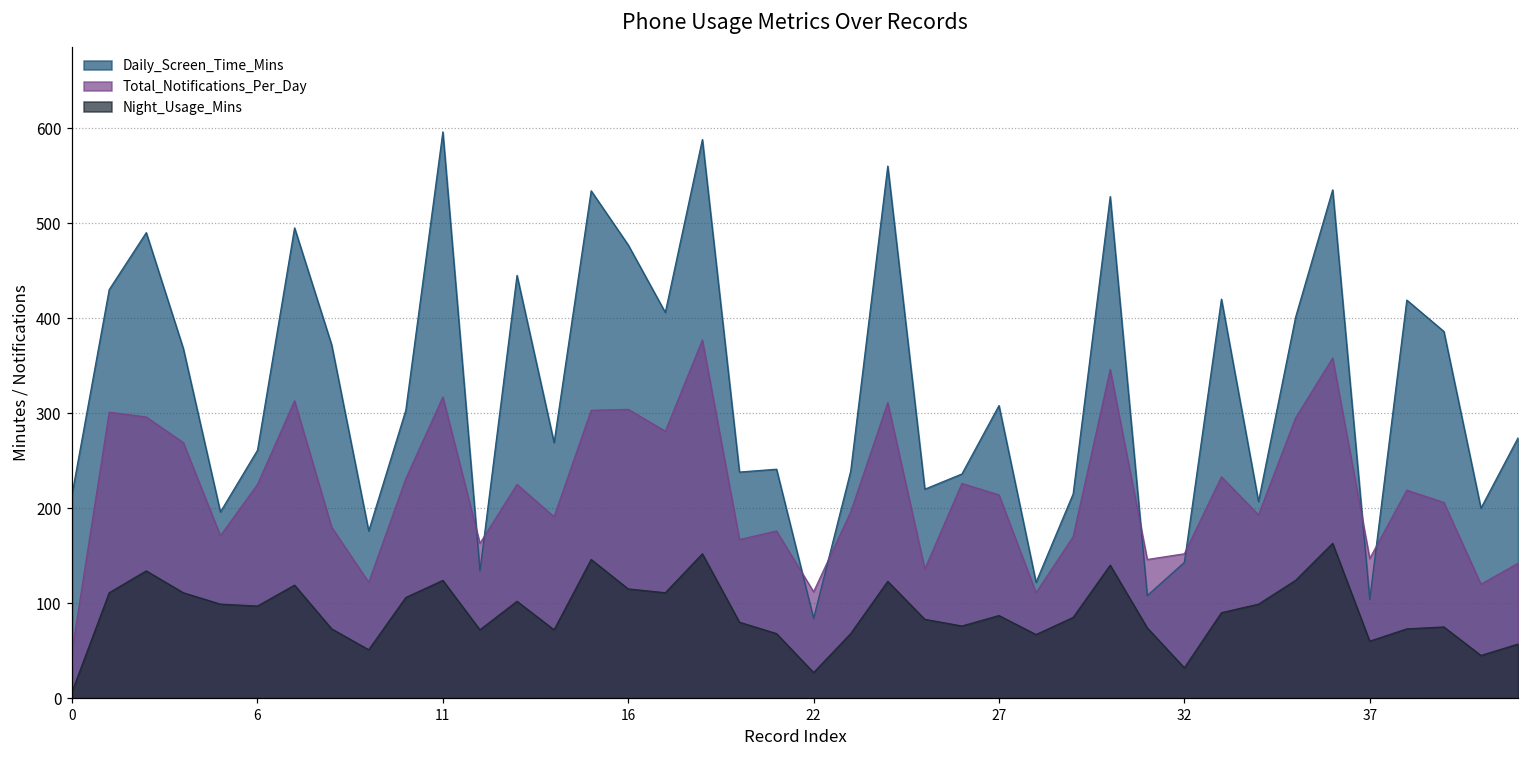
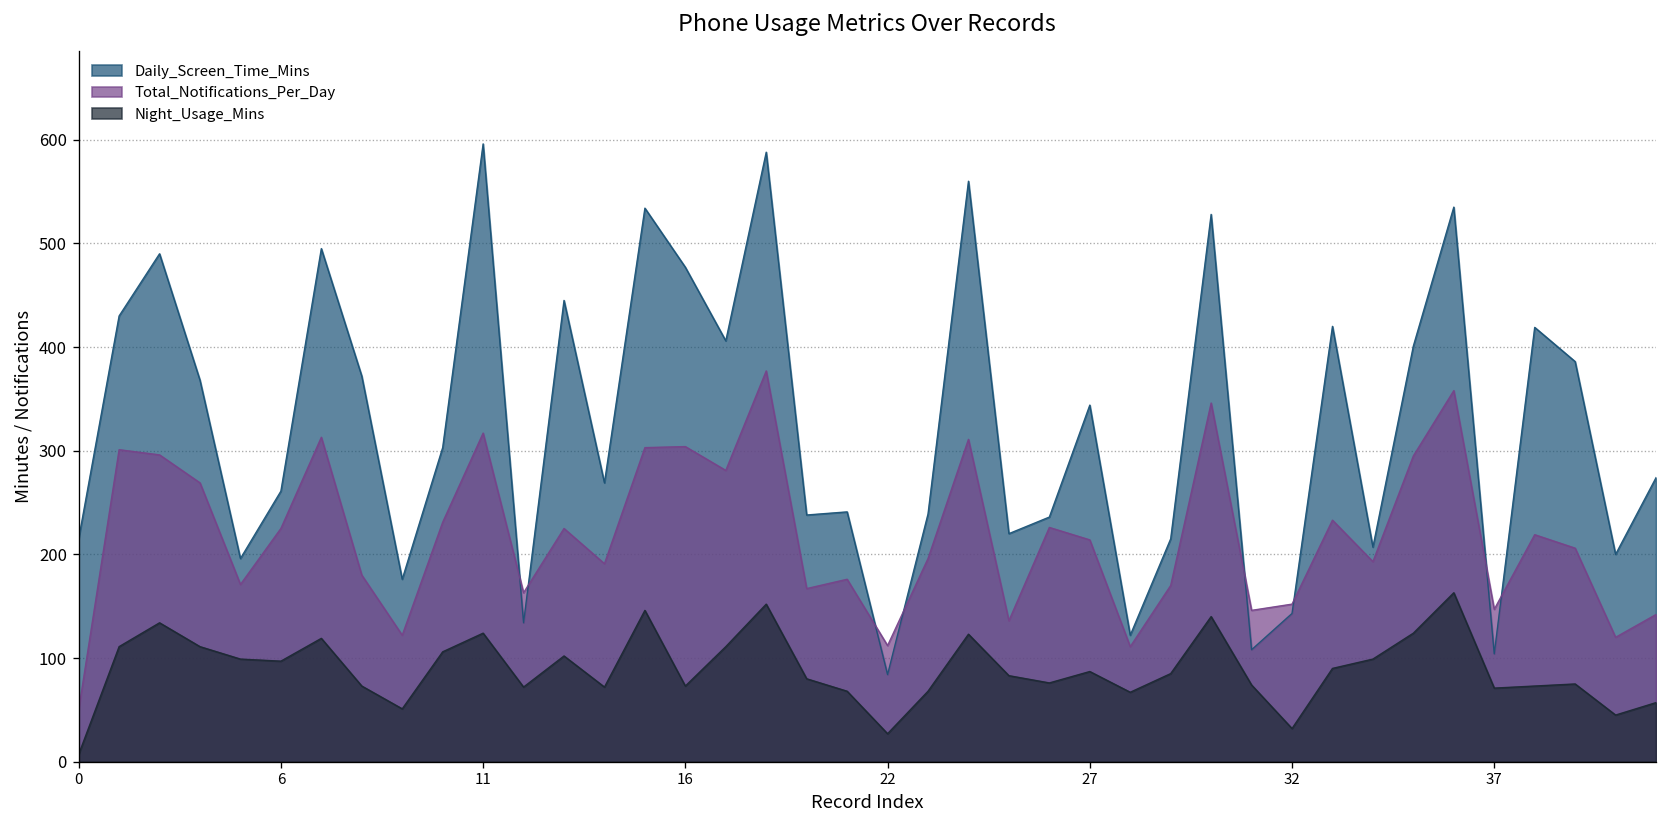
Night_Usage_Mins, 16: 120 -> 70
Daily_Screen_Time_Mins, 27: 310 -> 340
Night_Usage_Mins, 37: 60 -> 70
